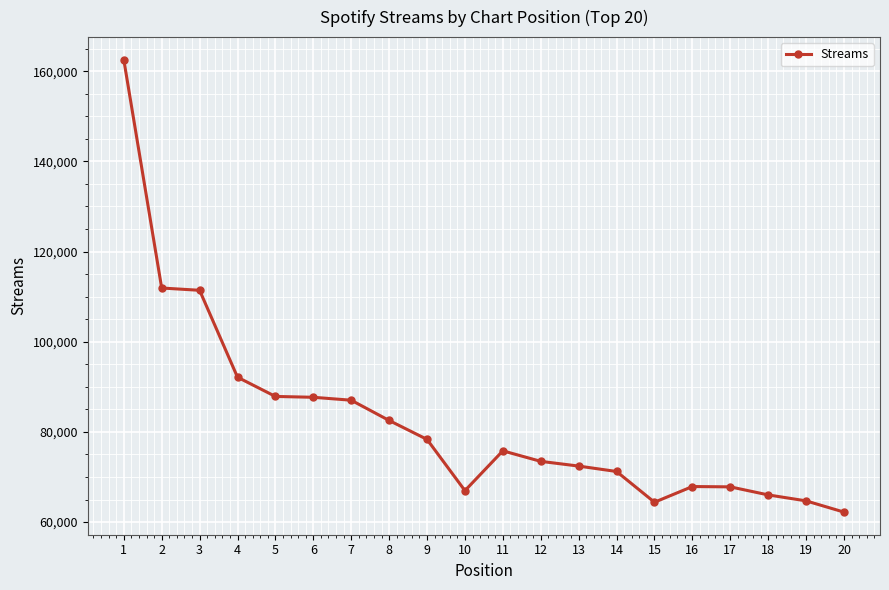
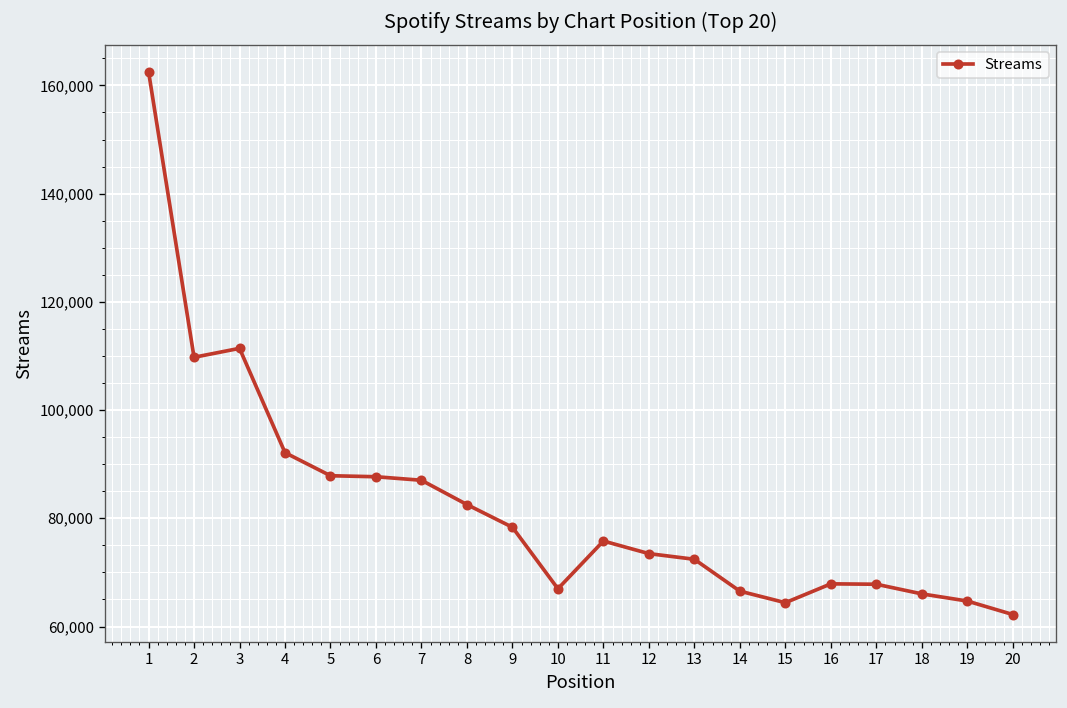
2: 112,000 -> 110,000
14: 71,000 -> 67,000
